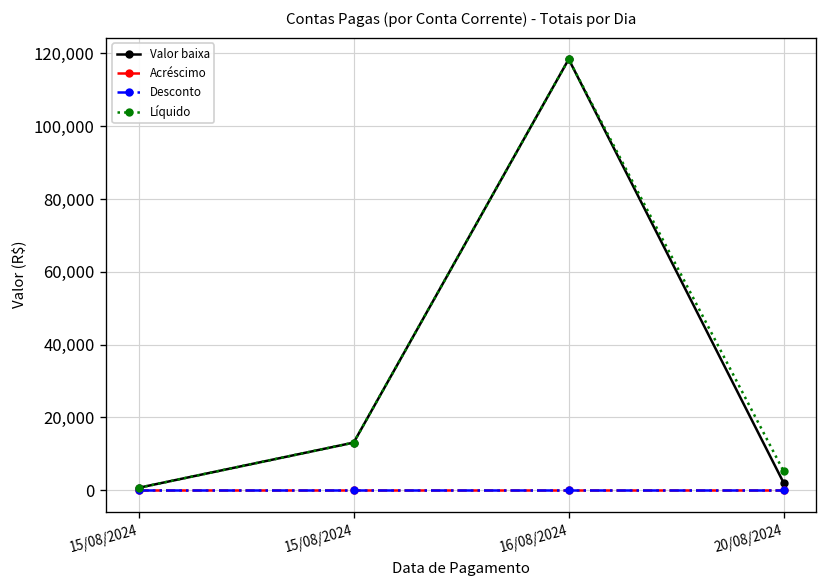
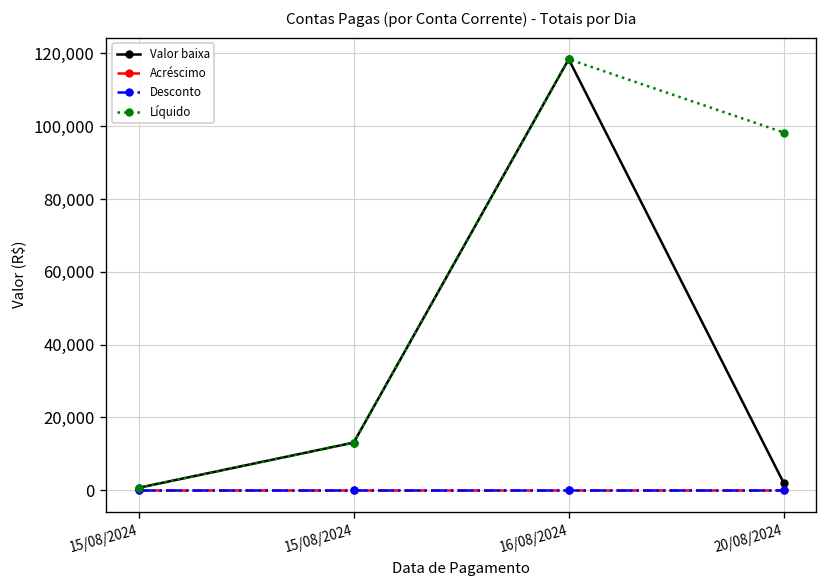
Líquido, 20/08/2024: 5,000 -> 98,000
